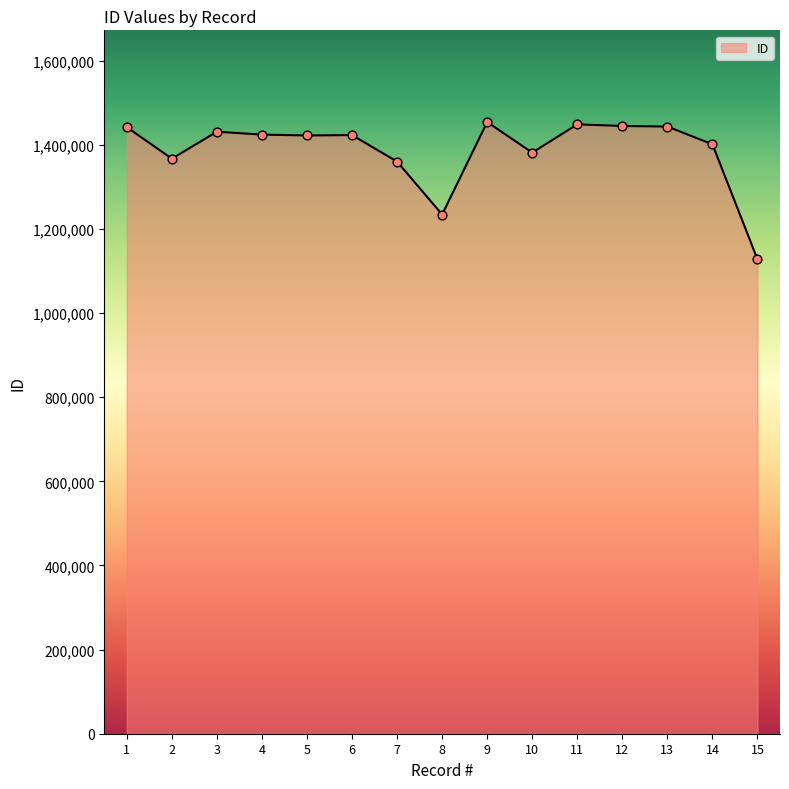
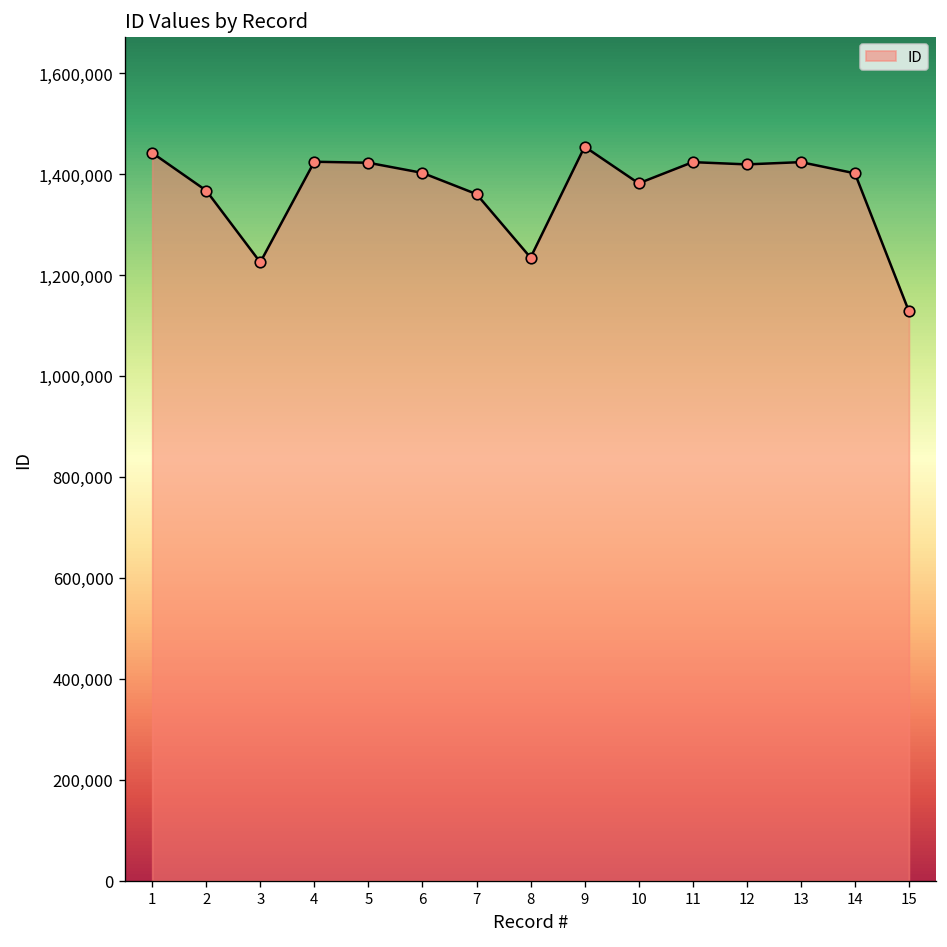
3: 1,430,000 -> 1,230,000
6: 1,420,000 -> 1,400,000
11: 1,450,000 -> 1,420,000
12: 1,440,000 -> 1,420,000
13: 1,440,000 -> 1,420,000
